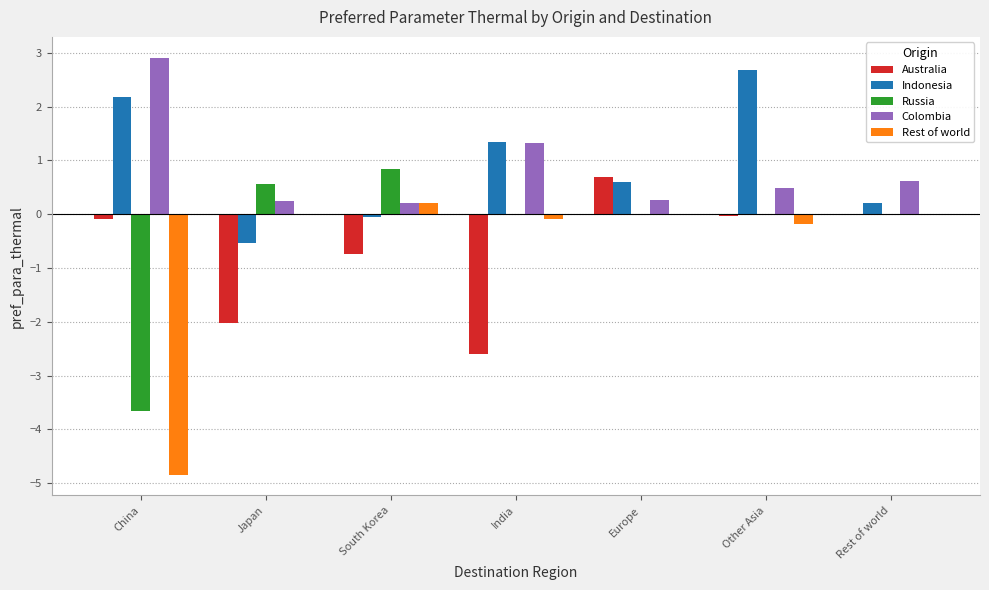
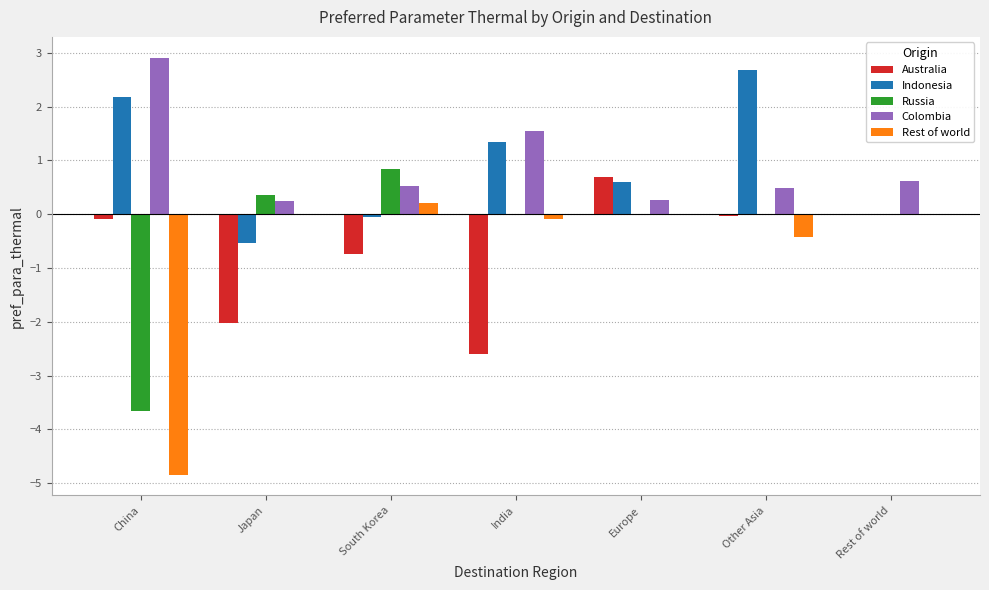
Russia, Japan: 0.6 -> 0.4
Colombia, South Korea: 0.2 -> 0.5
Colombia, India: 1.3 -> 1.6
Rest of world, Other Asia: -0.2 -> -0.4
Indonesia, Rest of world: 0.2 -> 0.0
